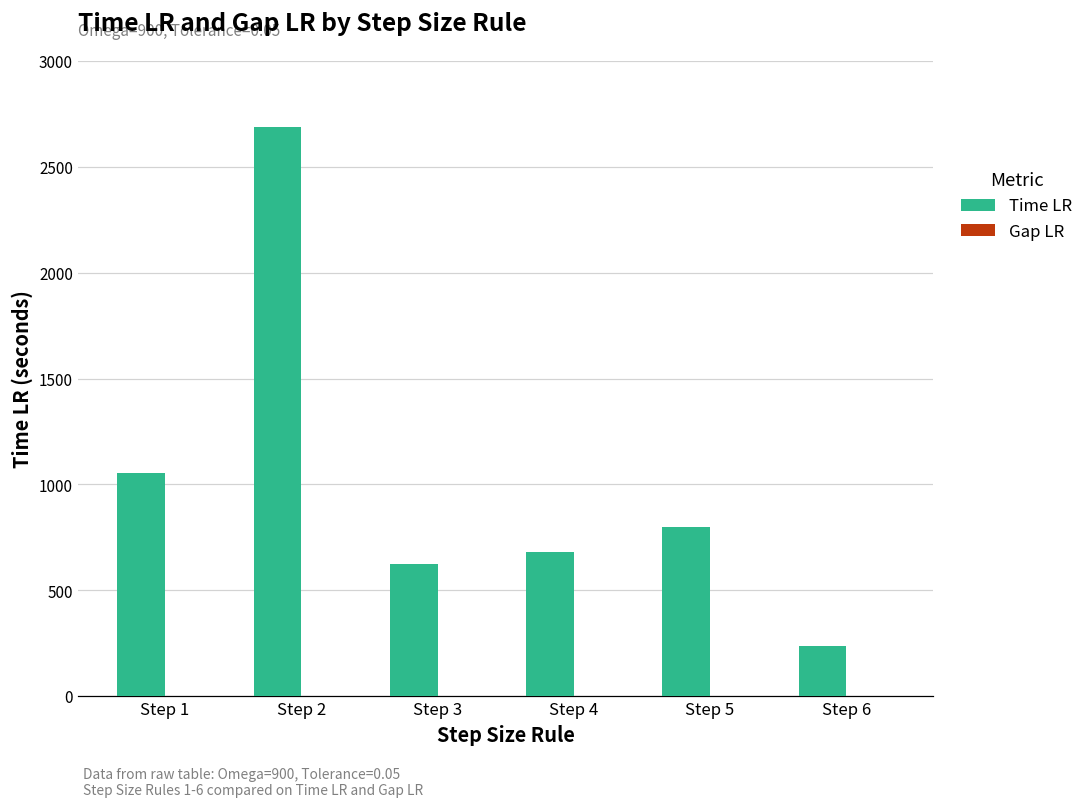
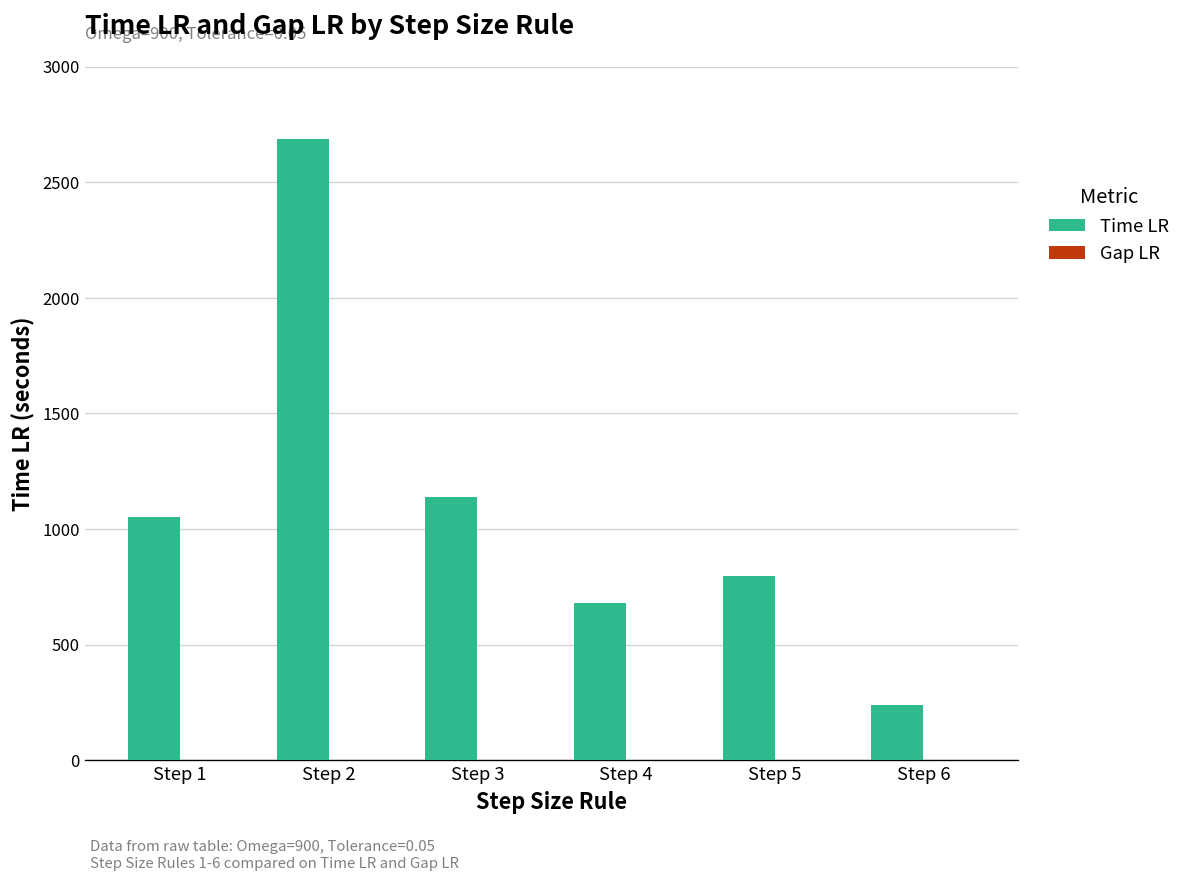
Time LR, Step 3: 620 -> 1140
